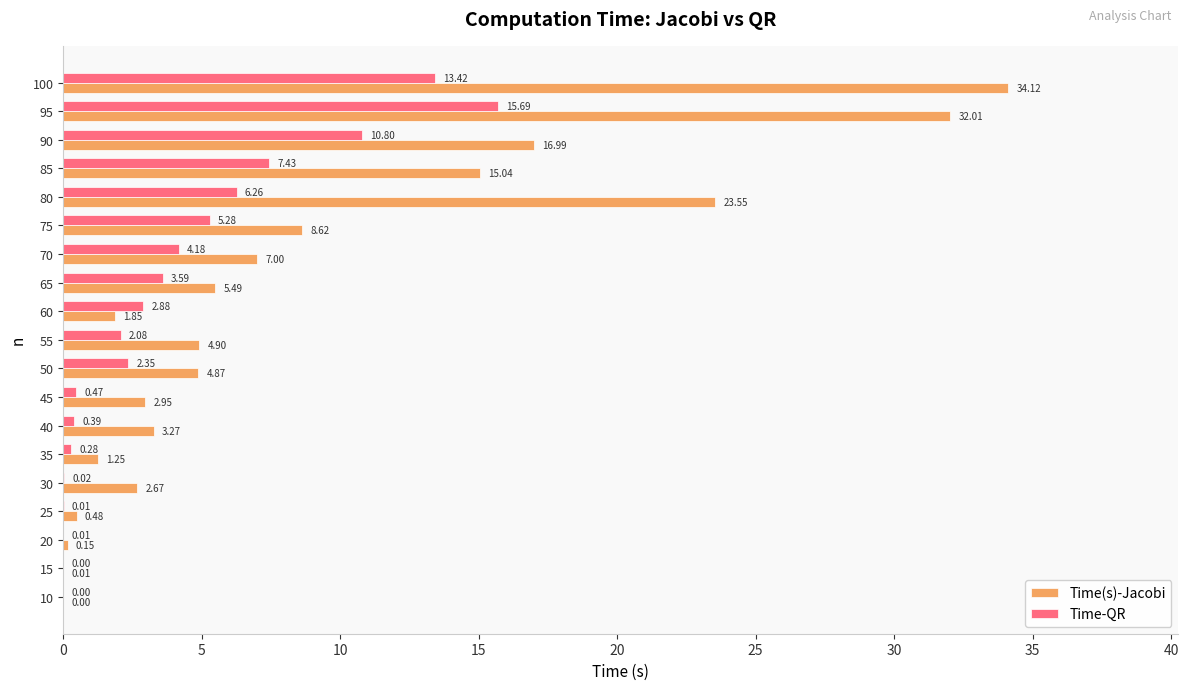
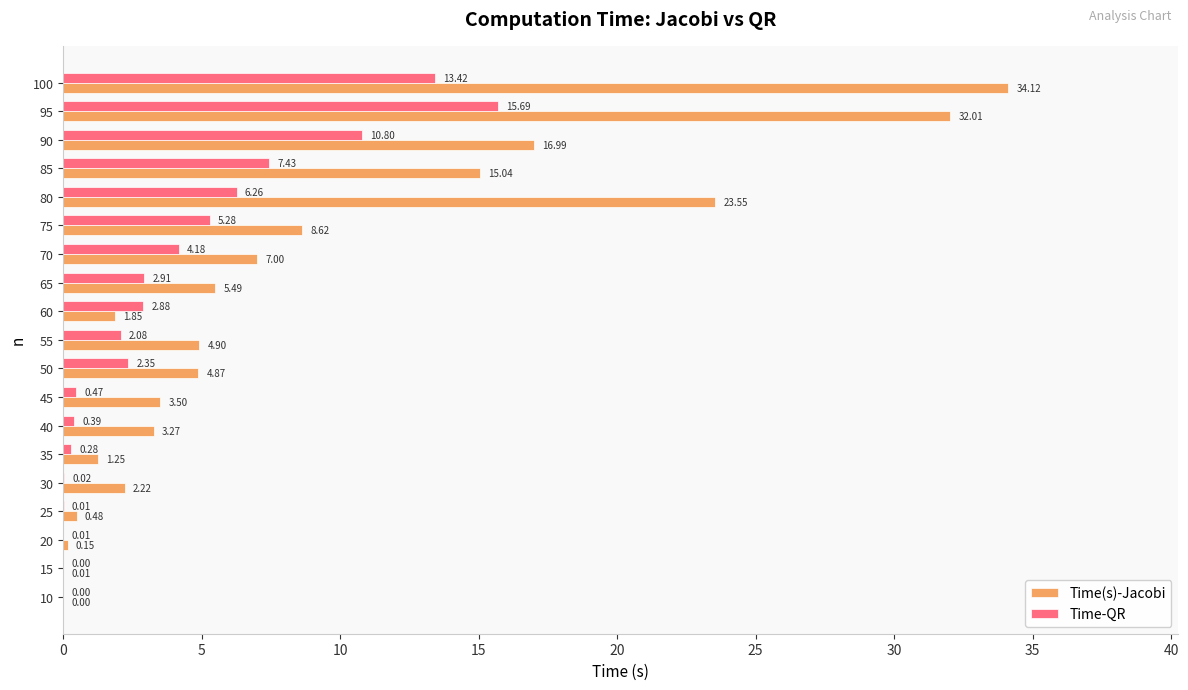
Time-QR, 65: 3.59 -> 2.91
Time(s)-Jacobi, 45: 2.95 -> 3.50
Time(s)-Jacobi, 30: 2.67 -> 2.22
